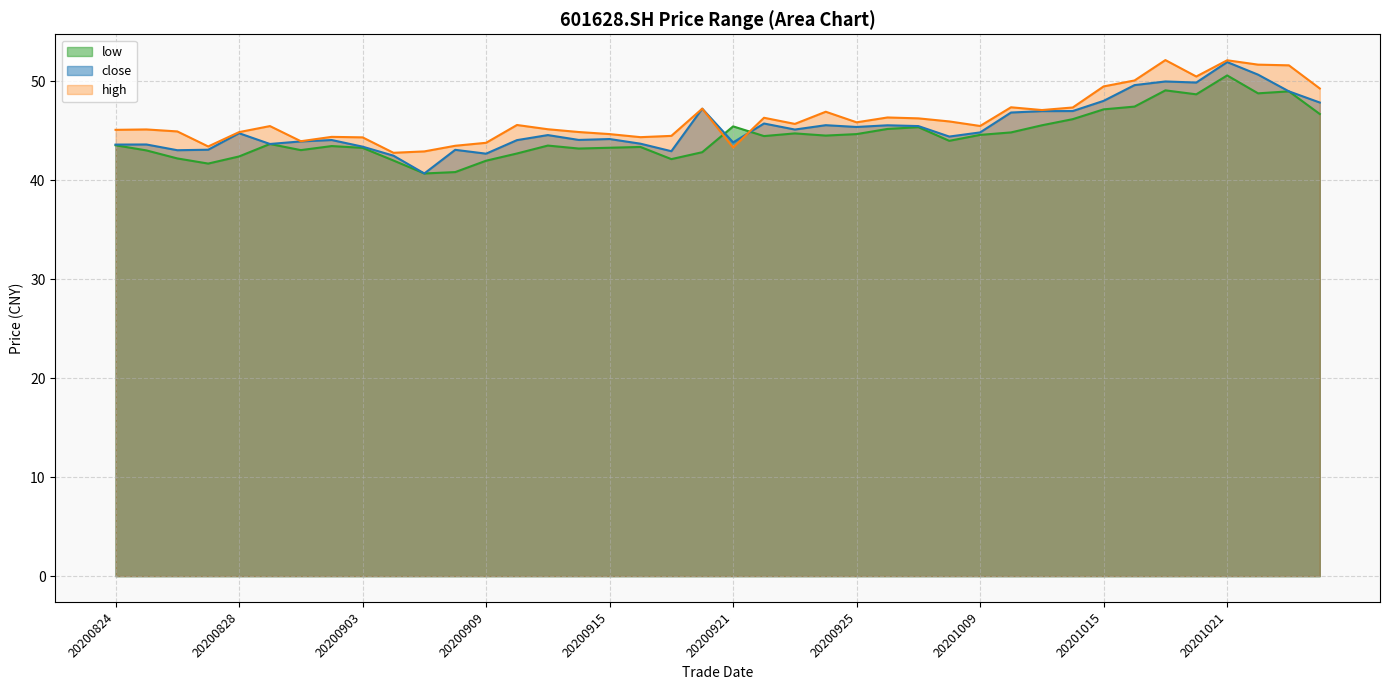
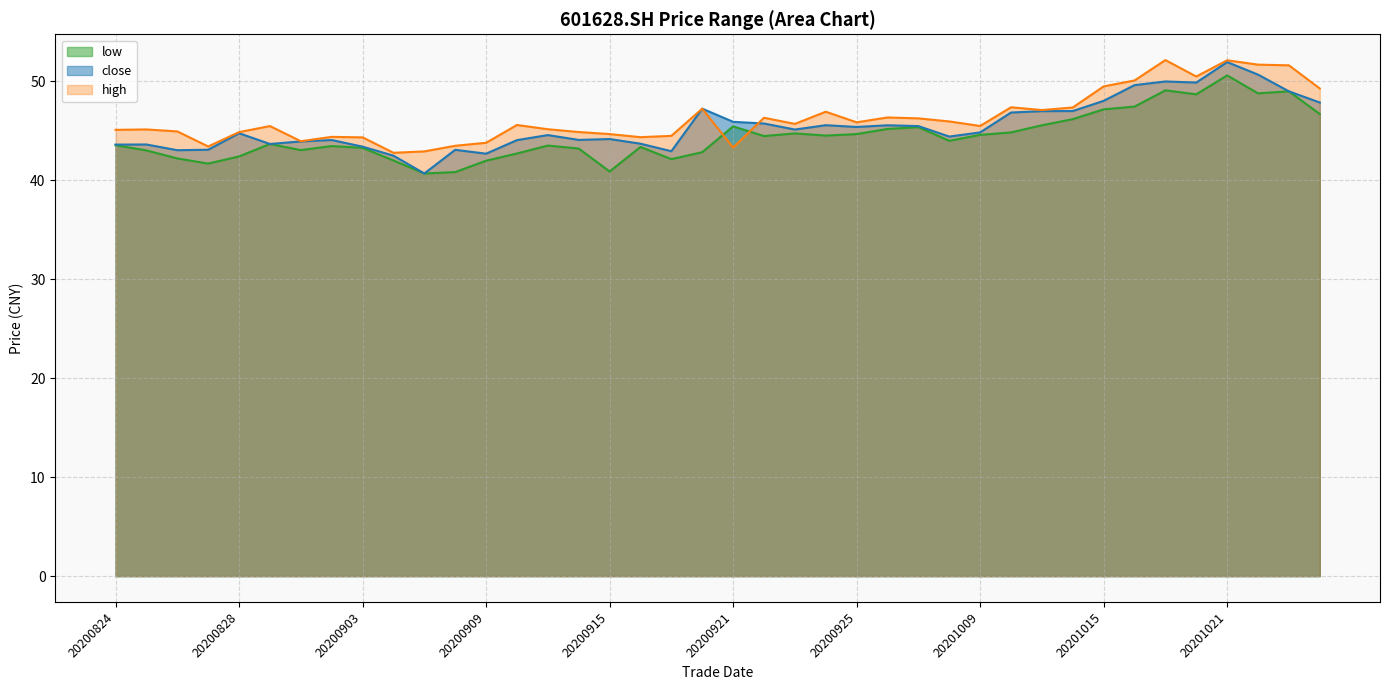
low, 20200915: 43 -> 41
close, 20200921: 44 -> 46
